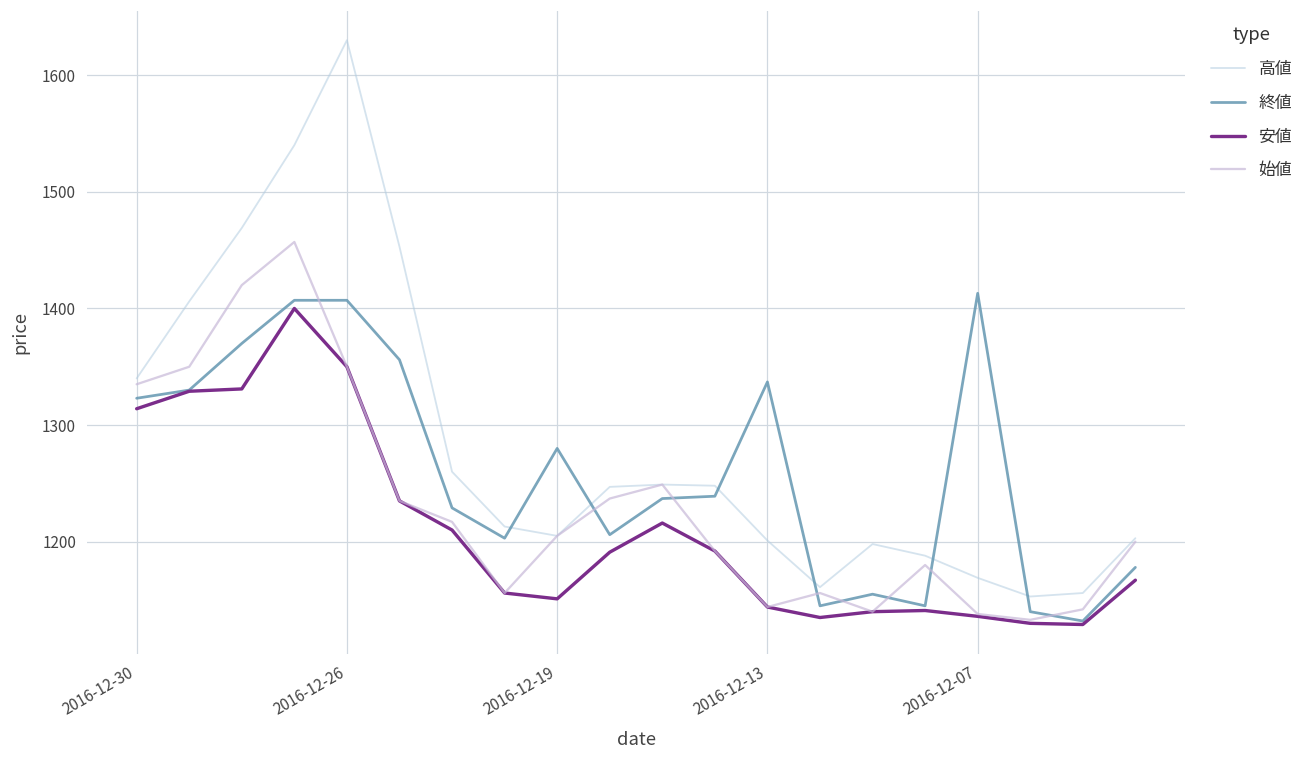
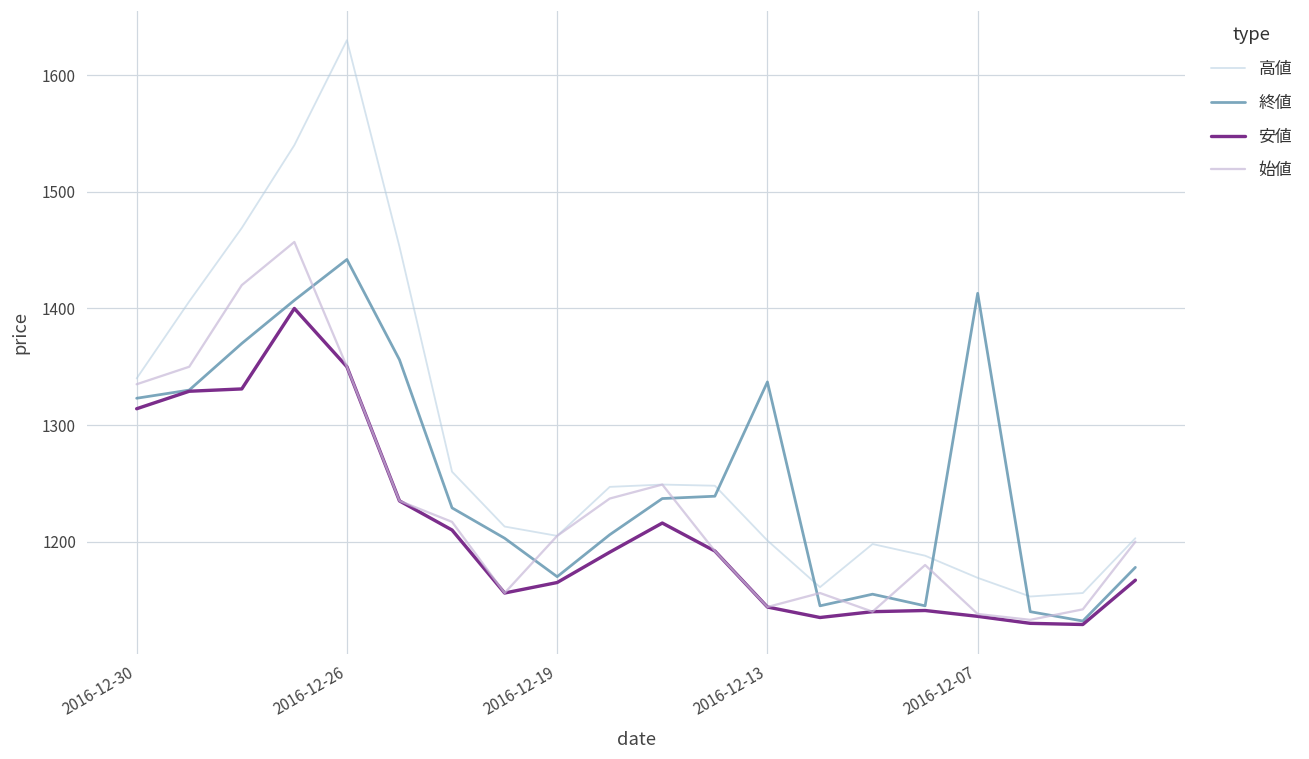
終値, 2016-12-26: 1407 -> 1442
終値, 2016-12-19: 1280 -> 1170
安値, 2016-12-19: 1151 -> 1165
